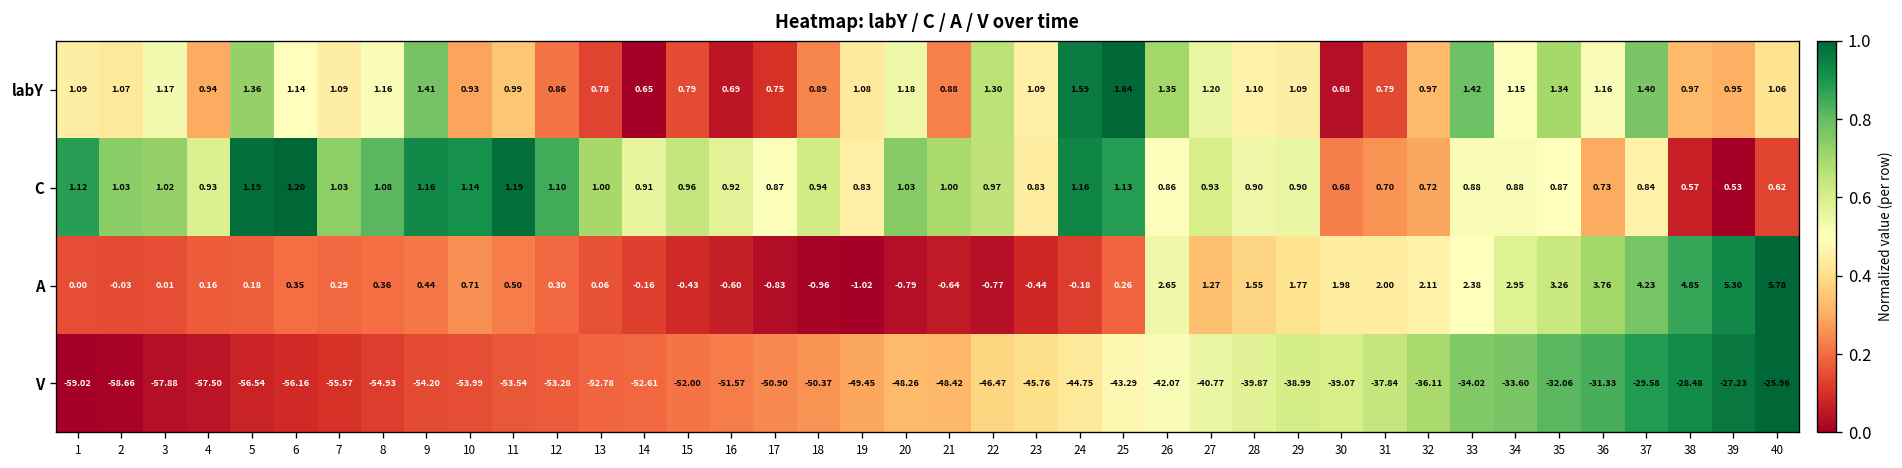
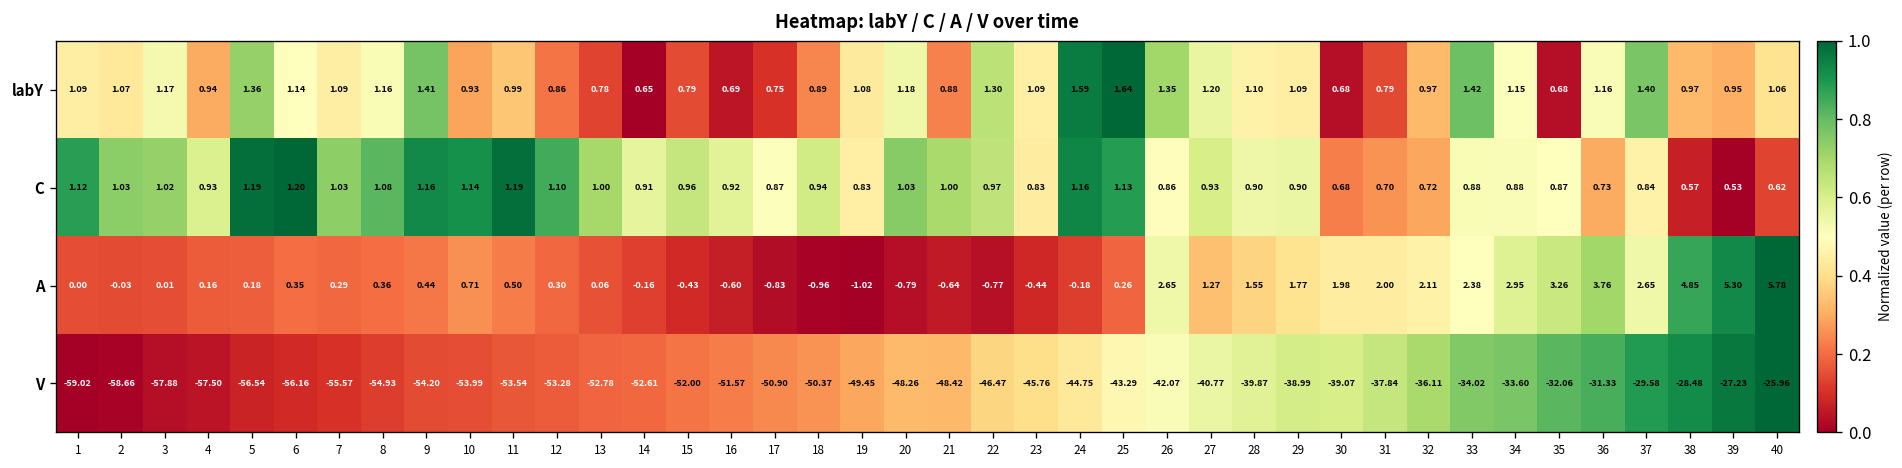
labY, 35: 1.34 -> 0.68
A, 37: 4.23 -> 2.65
